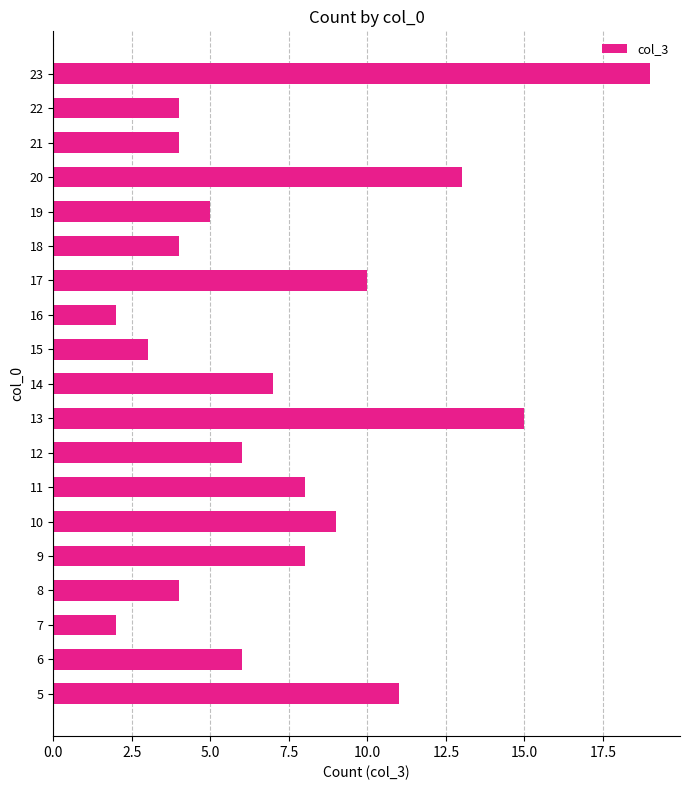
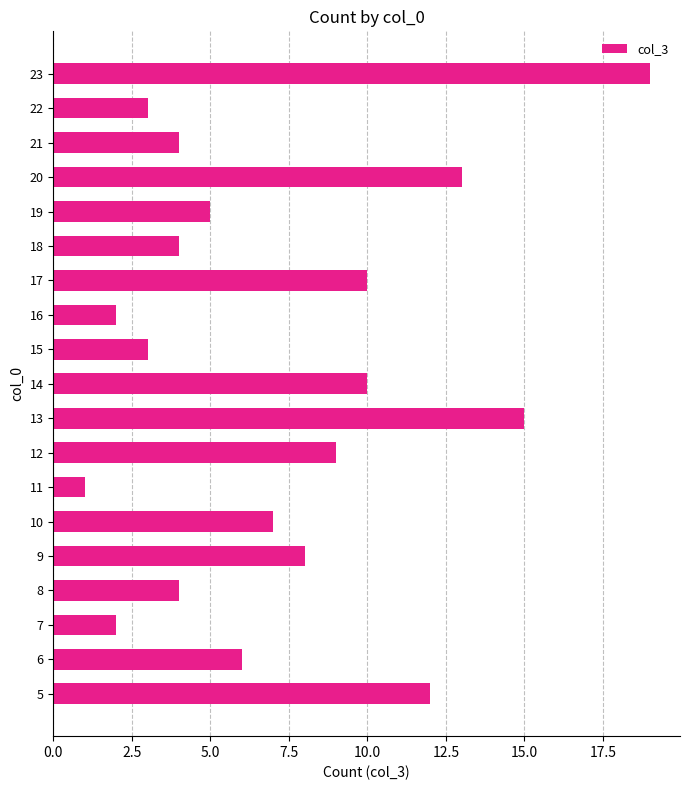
22: 4 -> 3
14: 7 -> 10
12: 6 -> 9
11: 8 -> 1
10: 9 -> 7
5: 11 -> 12
